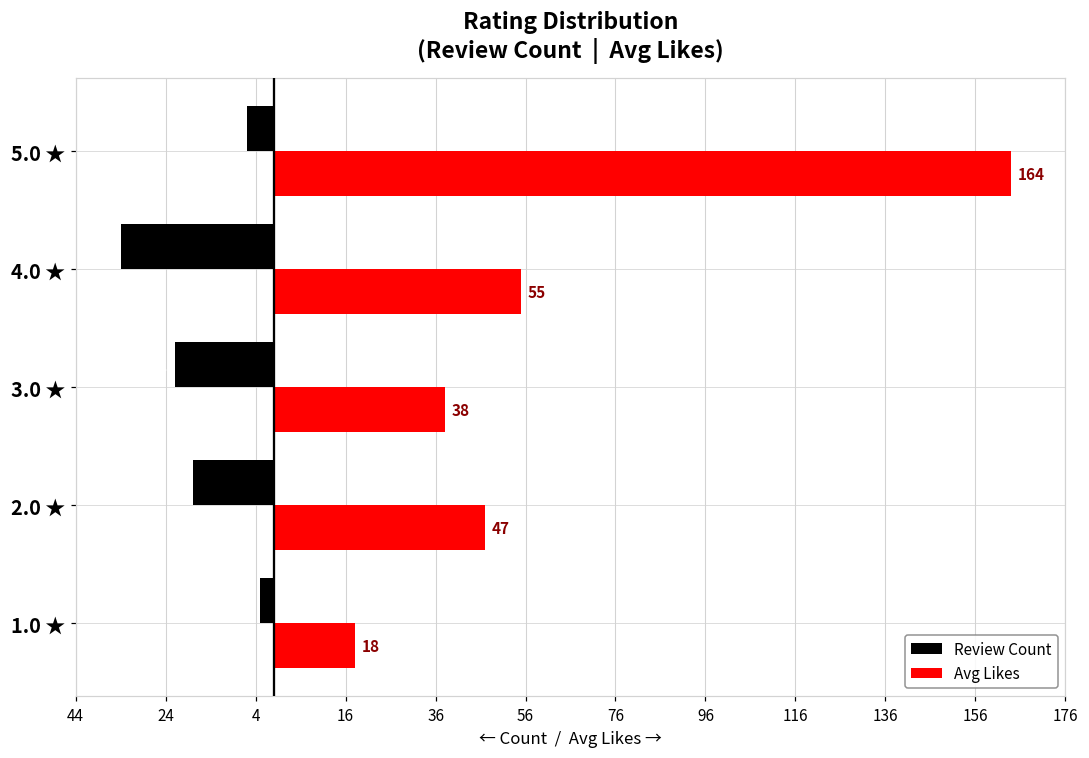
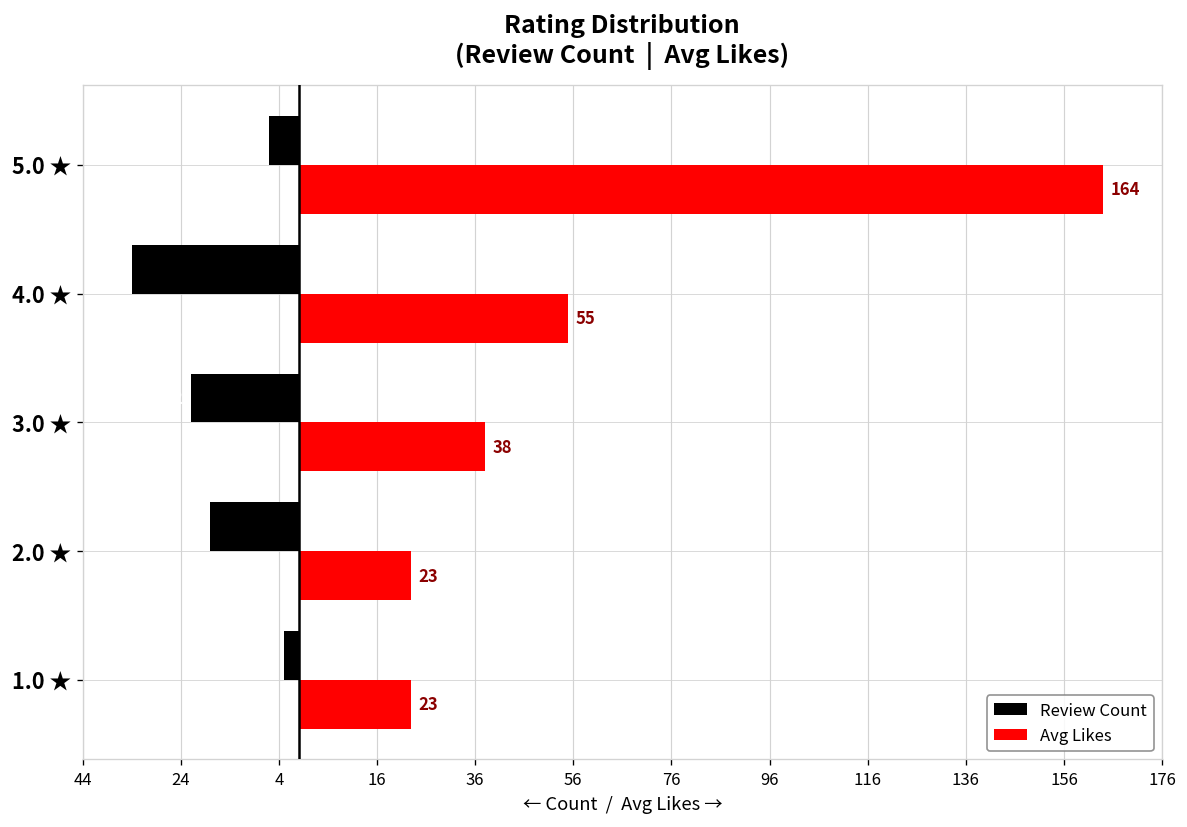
Avg Likes, 2.0 ★: 47 -> 23
Avg Likes, 1.0 ★: 18 -> 23
